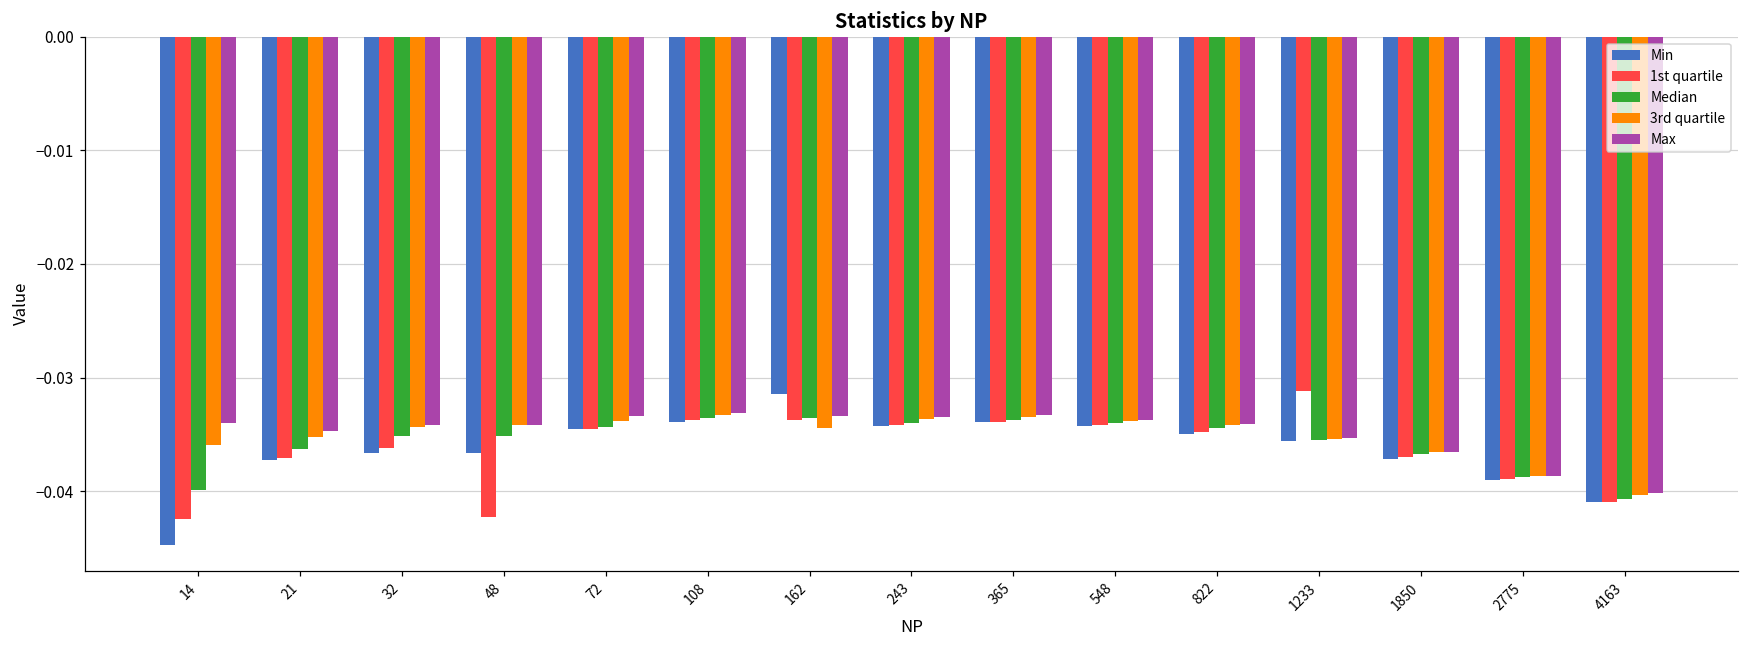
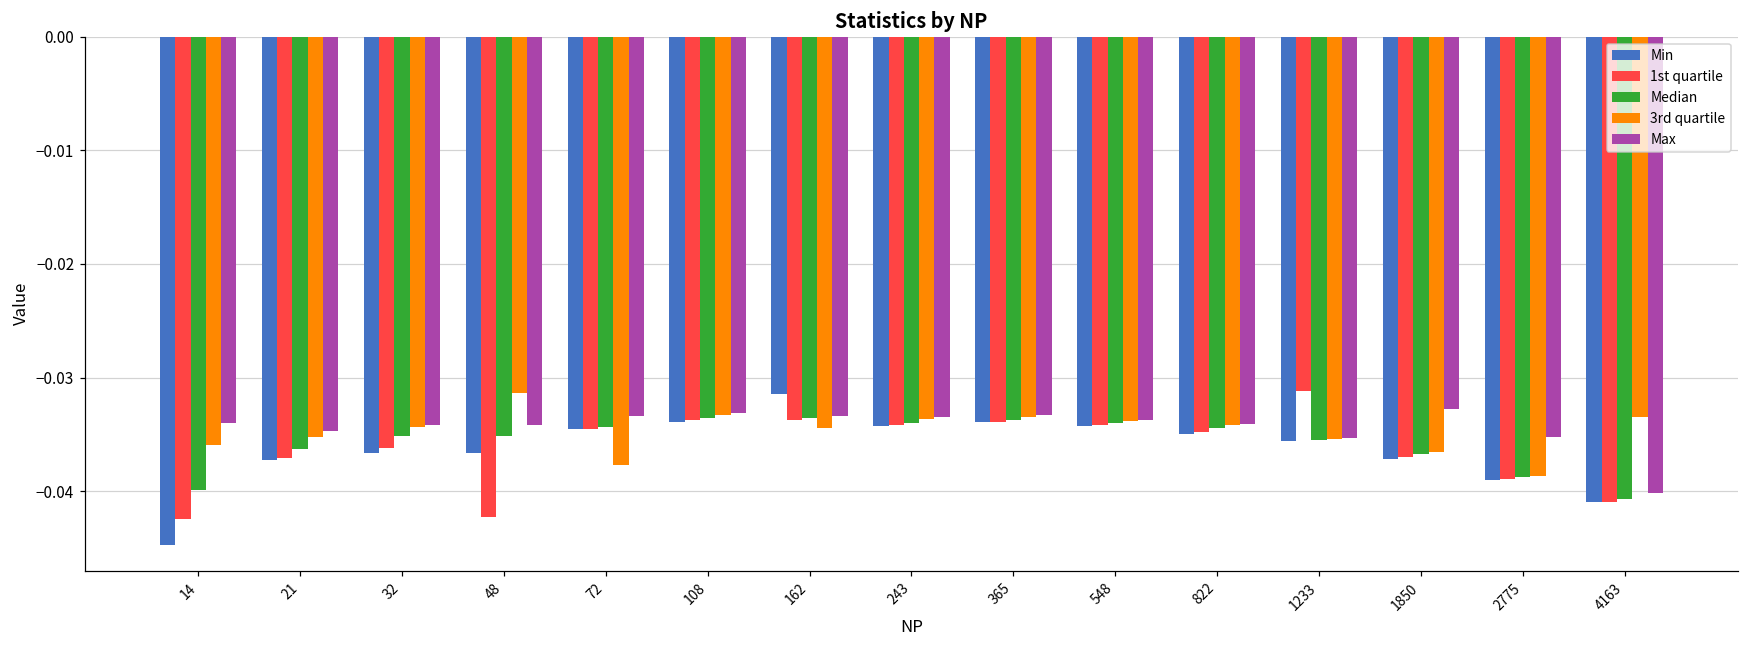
3rd quartile, 48: -0.0342 -> -0.0314
3rd quartile, 72: -0.0338 -> -0.0377
Max, 1850: -0.0365 -> -0.0327
Max, 2775: -0.0386 -> -0.0352
3rd quartile, 4163: -0.0403 -> -0.0335
